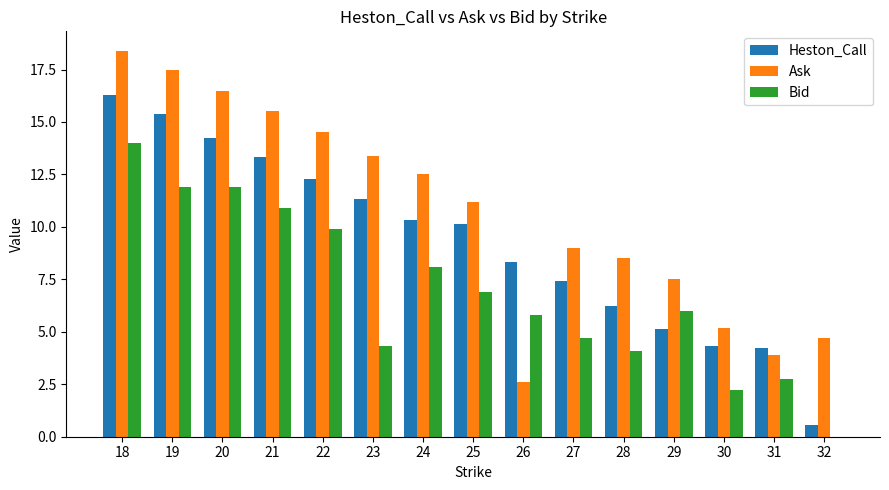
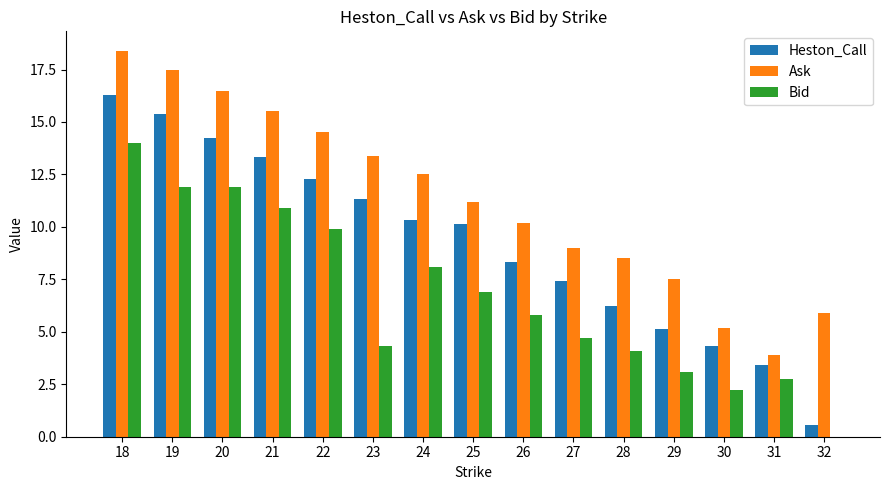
Ask, 26: 2.6 -> 10.2
Bid, 29: 6.0 -> 3.1
Heston_Call, 31: 4.2 -> 3.4
Ask, 32: 4.7 -> 5.9
